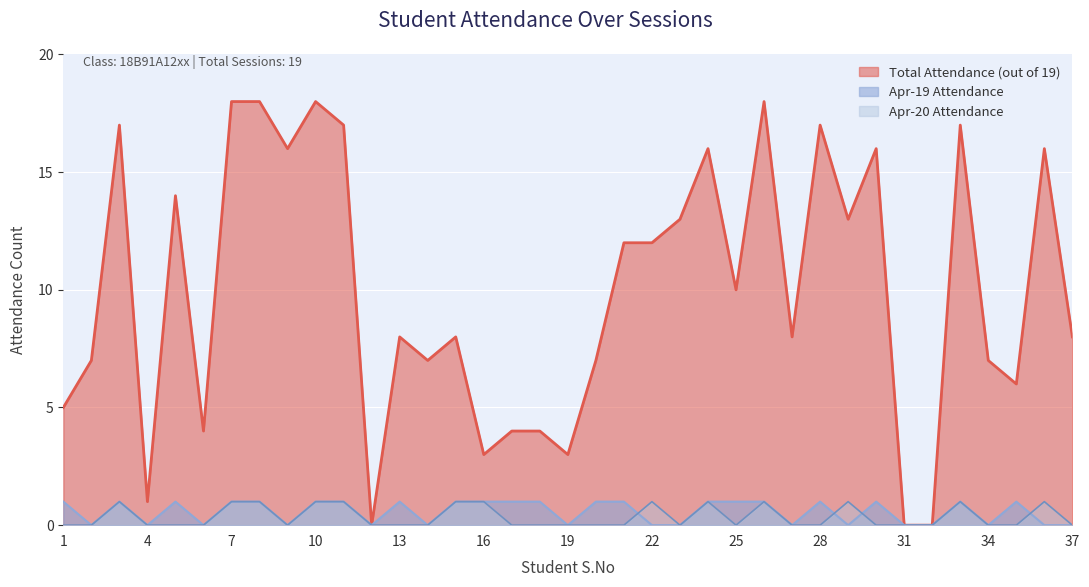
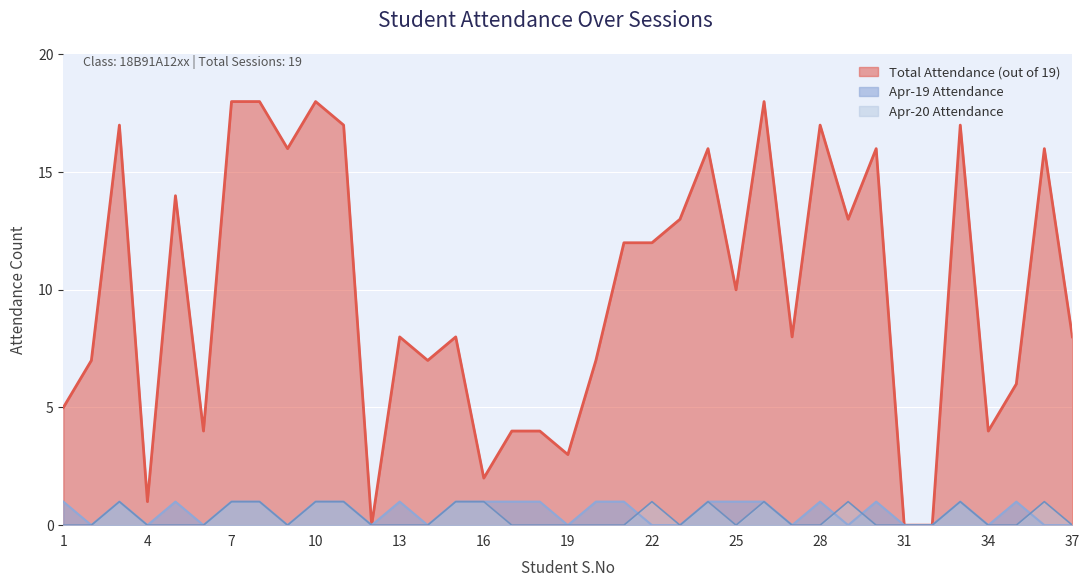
Total Attendance (out of 19), 16: 3 -> 2
Total Attendance (out of 19), 34: 7 -> 4
